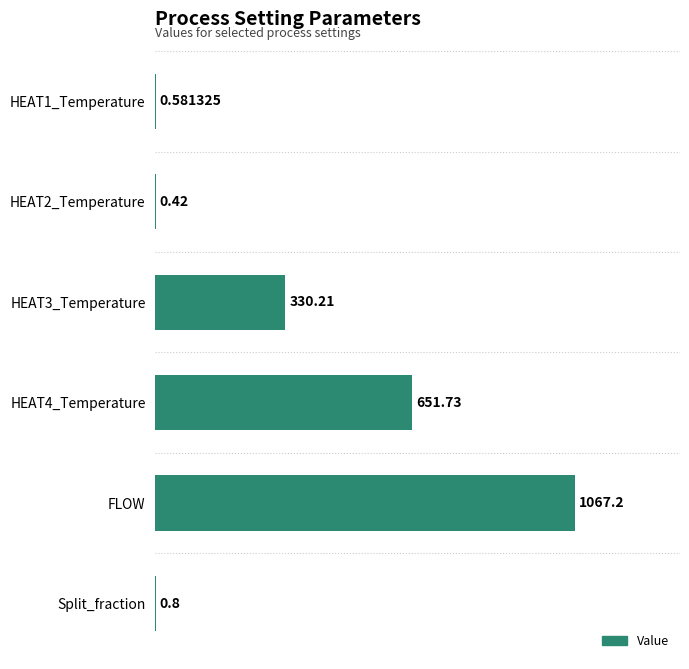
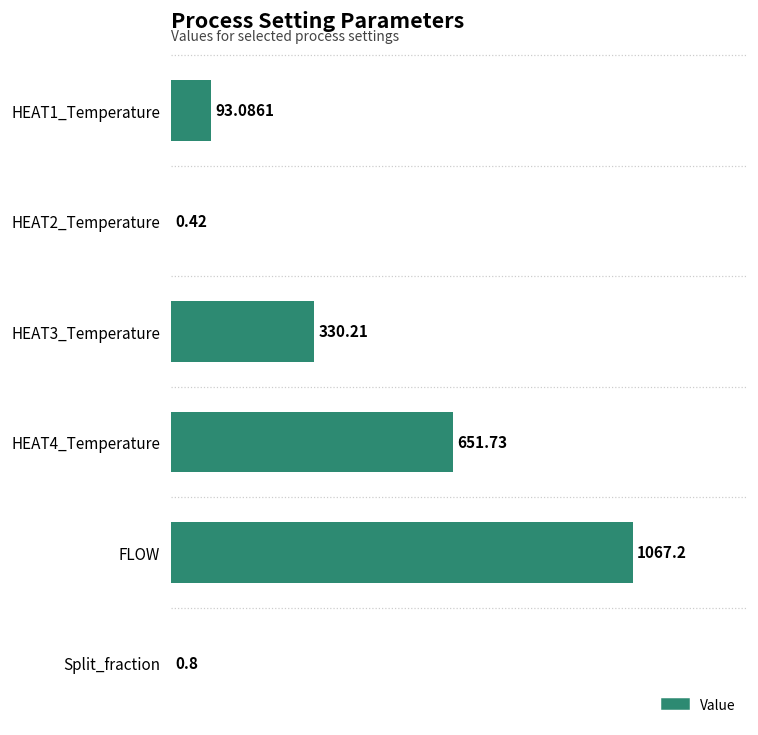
HEAT1_Temperature: 0.581325 -> 93.0861
